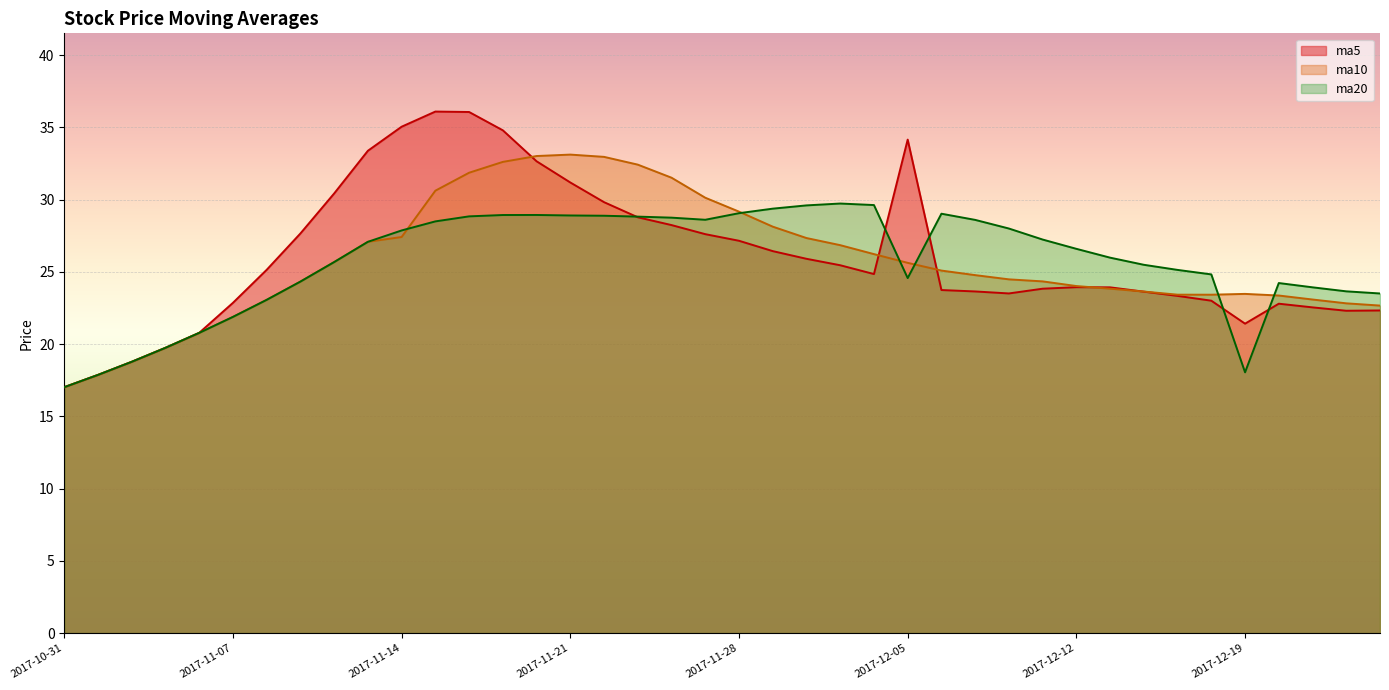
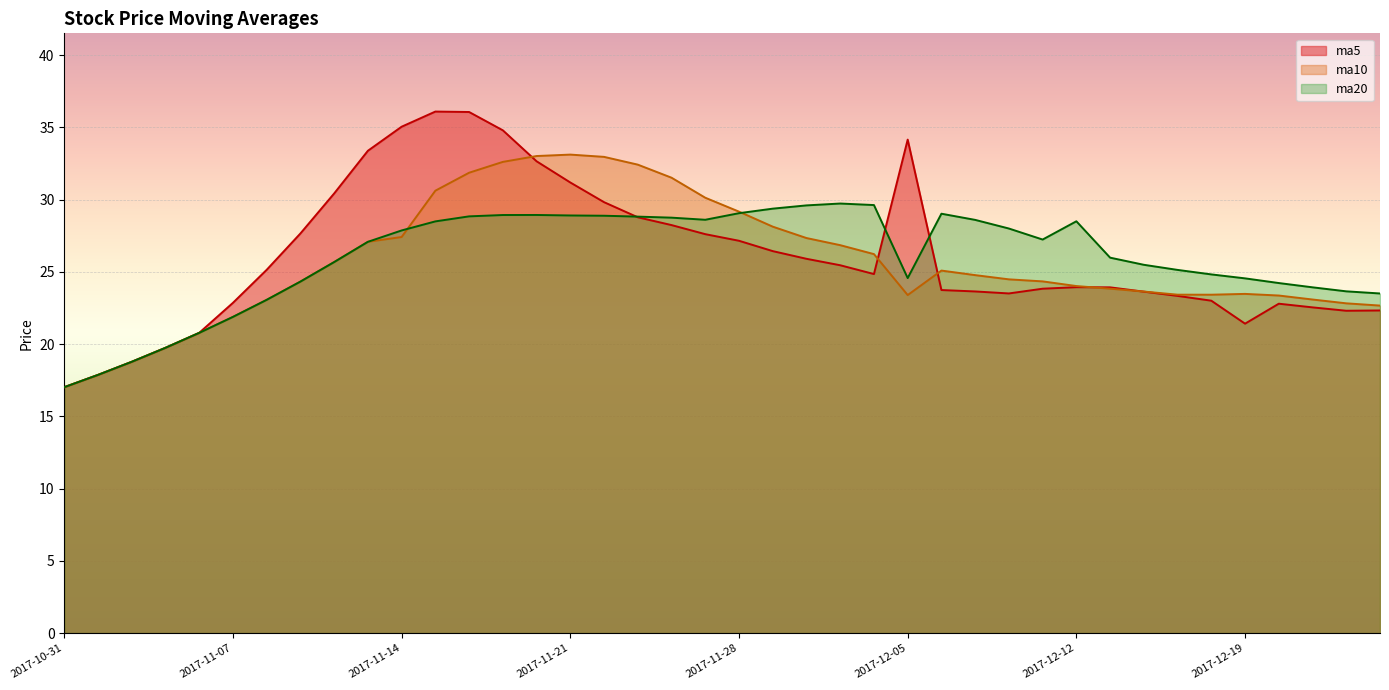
ma10, 2017-12-05: 25.6 -> 23.4
ma20, 2017-12-12: 26.6 -> 28.5
ma20, 2017-12-19: 18.0 -> 24.6
